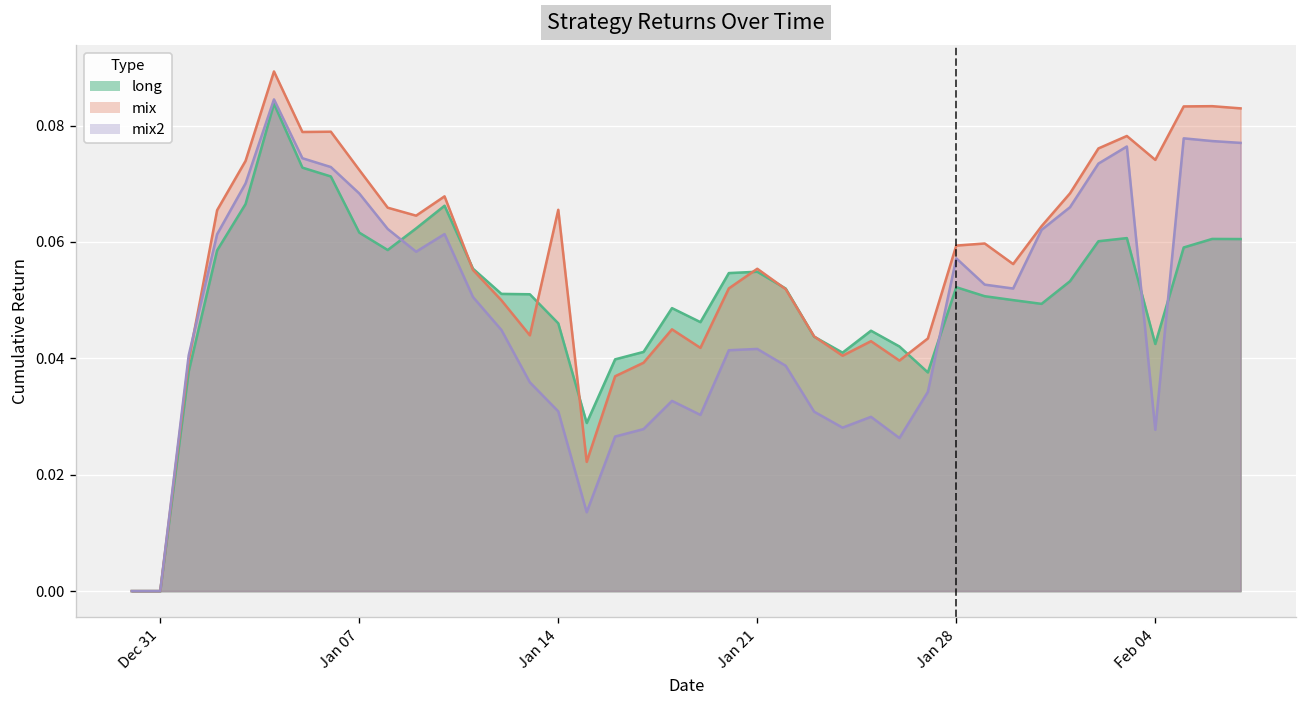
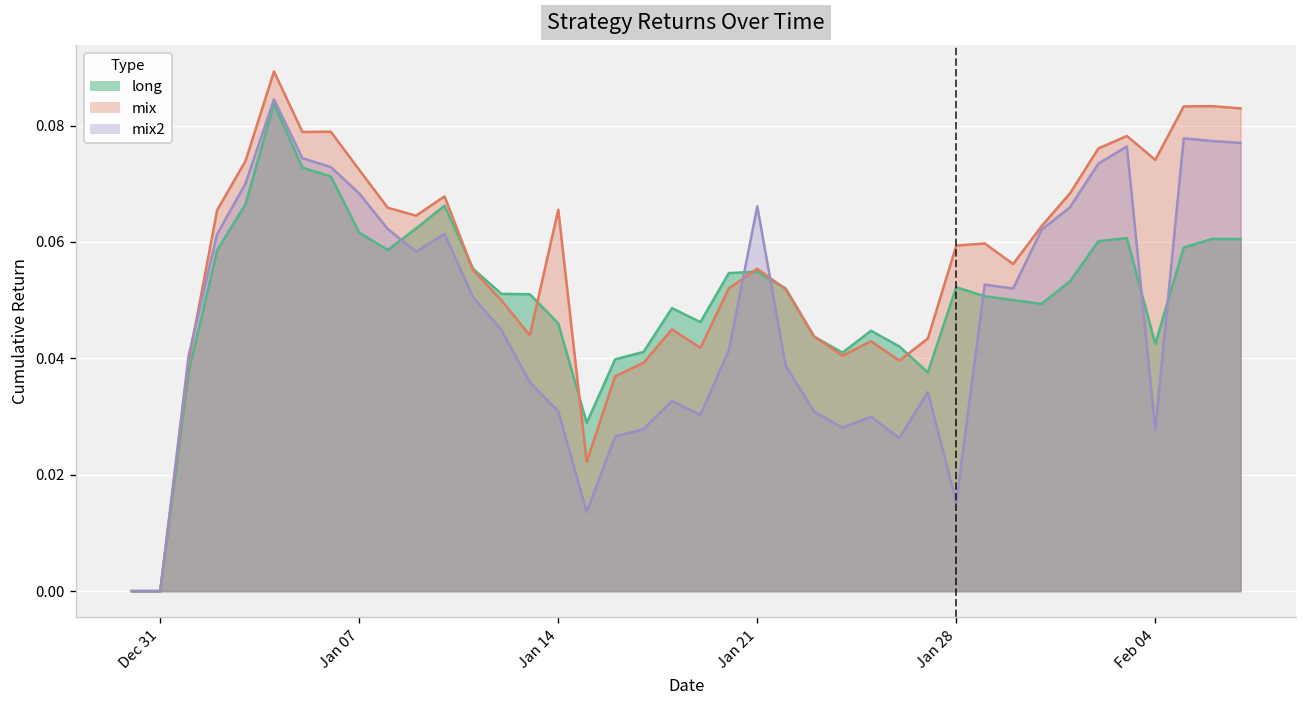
mix2, Jan 21: 0.042 -> 0.066
mix2, Jan 28: 0.057 -> 0.015
